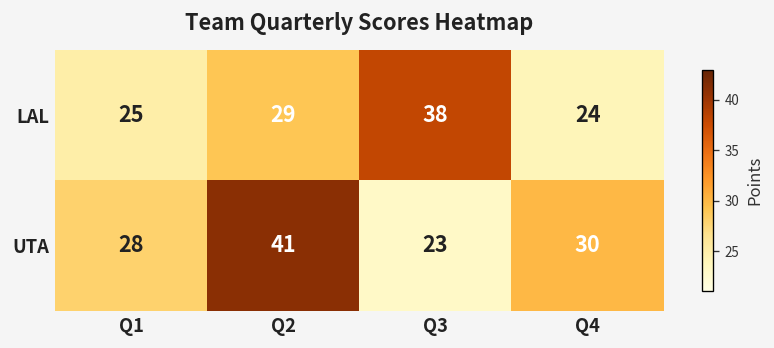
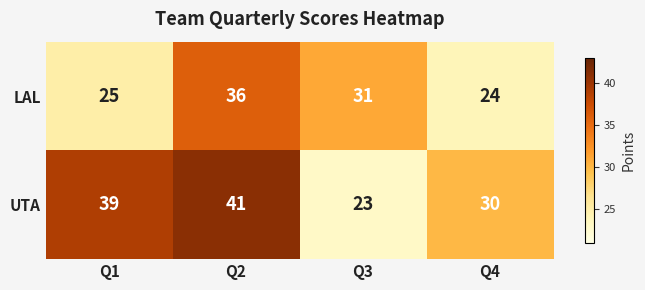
LAL, Q2: 29 -> 36
LAL, Q3: 38 -> 31
UTA, Q1: 28 -> 39
